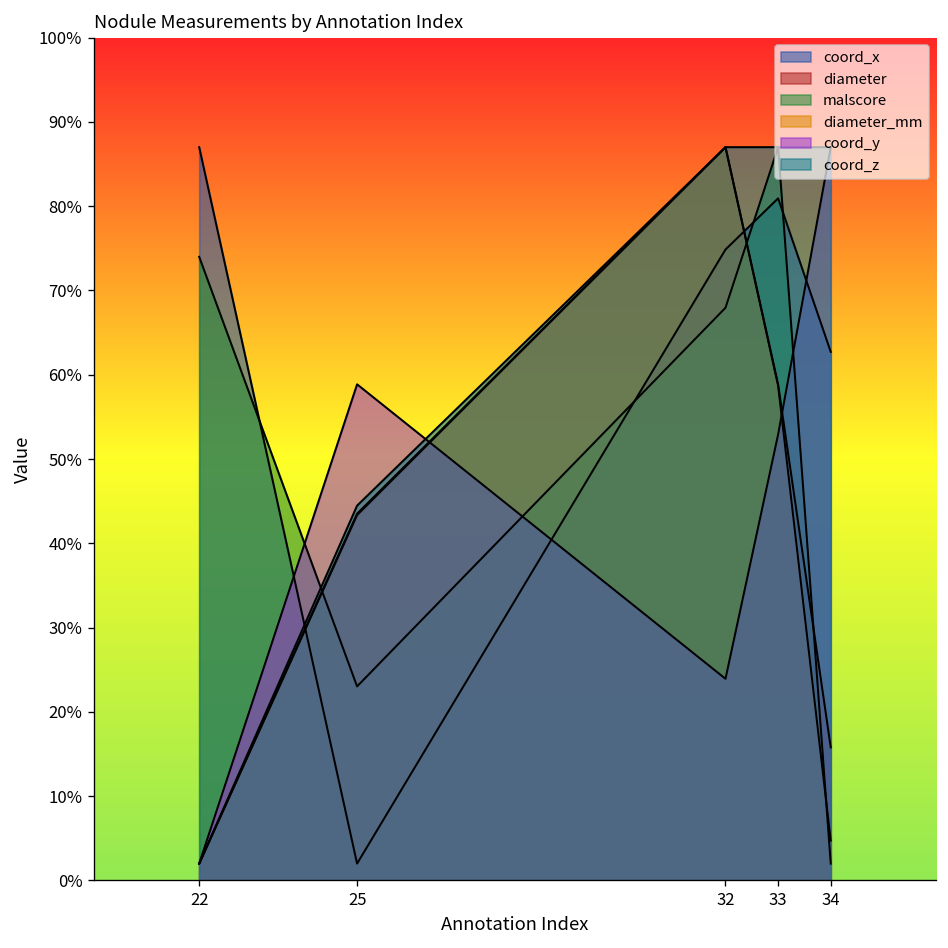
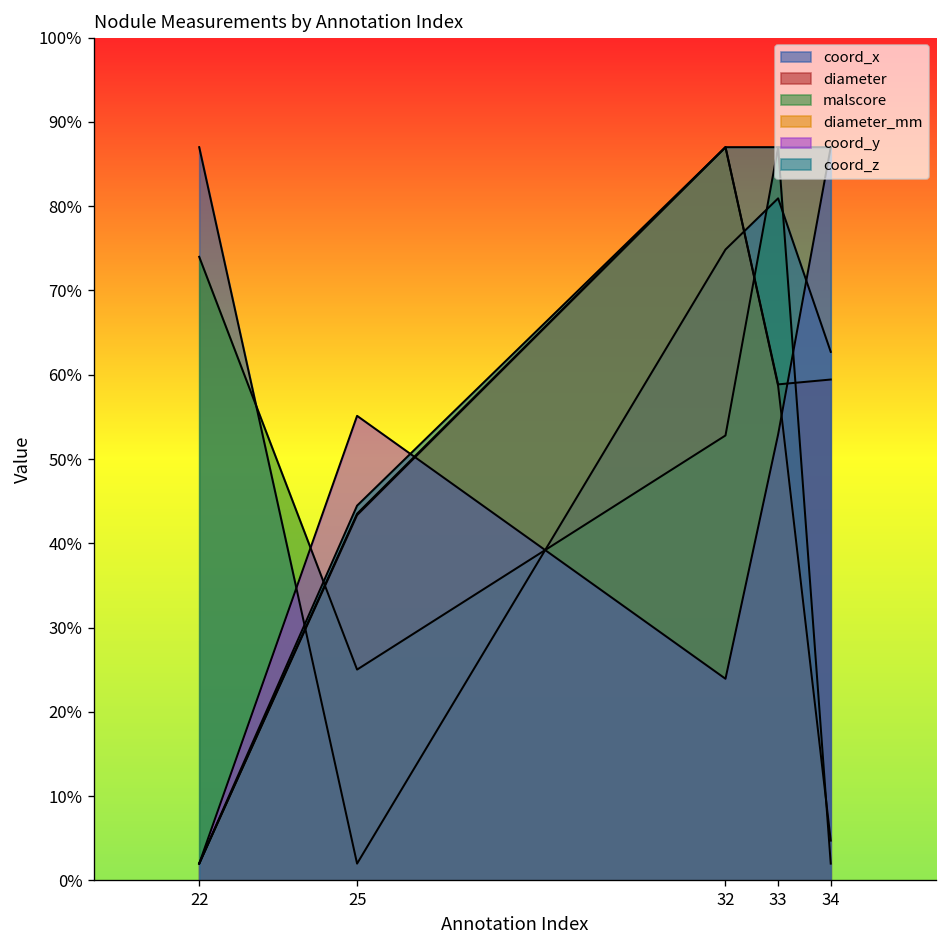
malscore, 25: 23% -> 25%
coord_y, 25: 59% -> 55%
malscore, 32: 68% -> 53%
diameter, 34: 16% -> 59%
